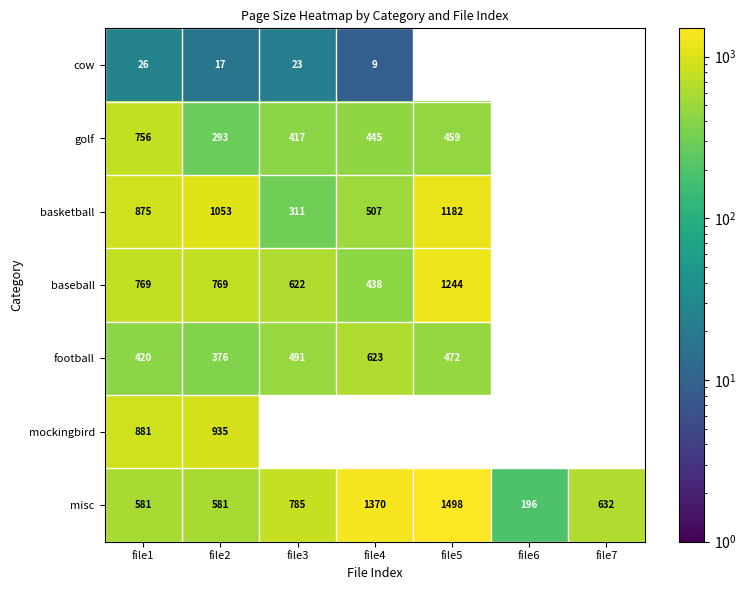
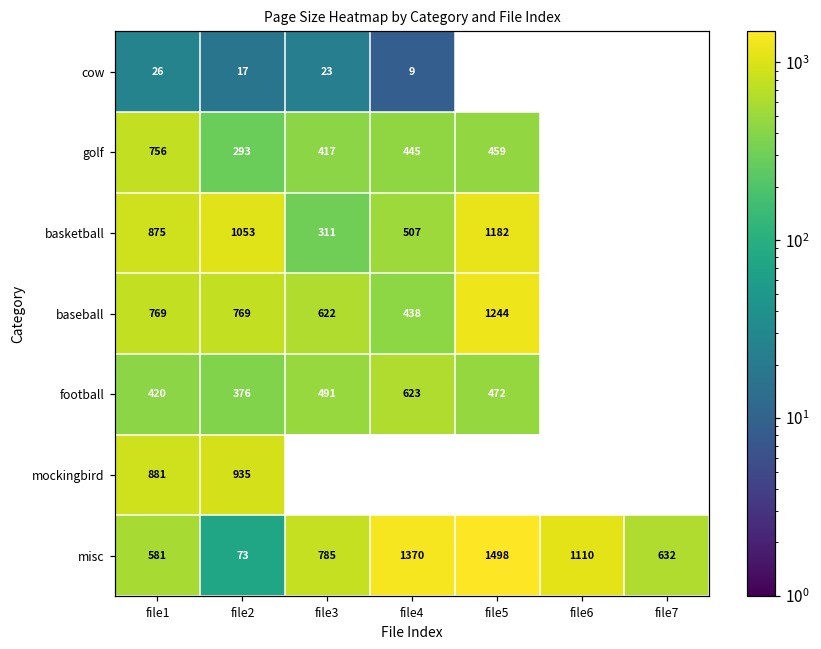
misc, file2: 581 -> 73
misc, file6: 196 -> 1110
